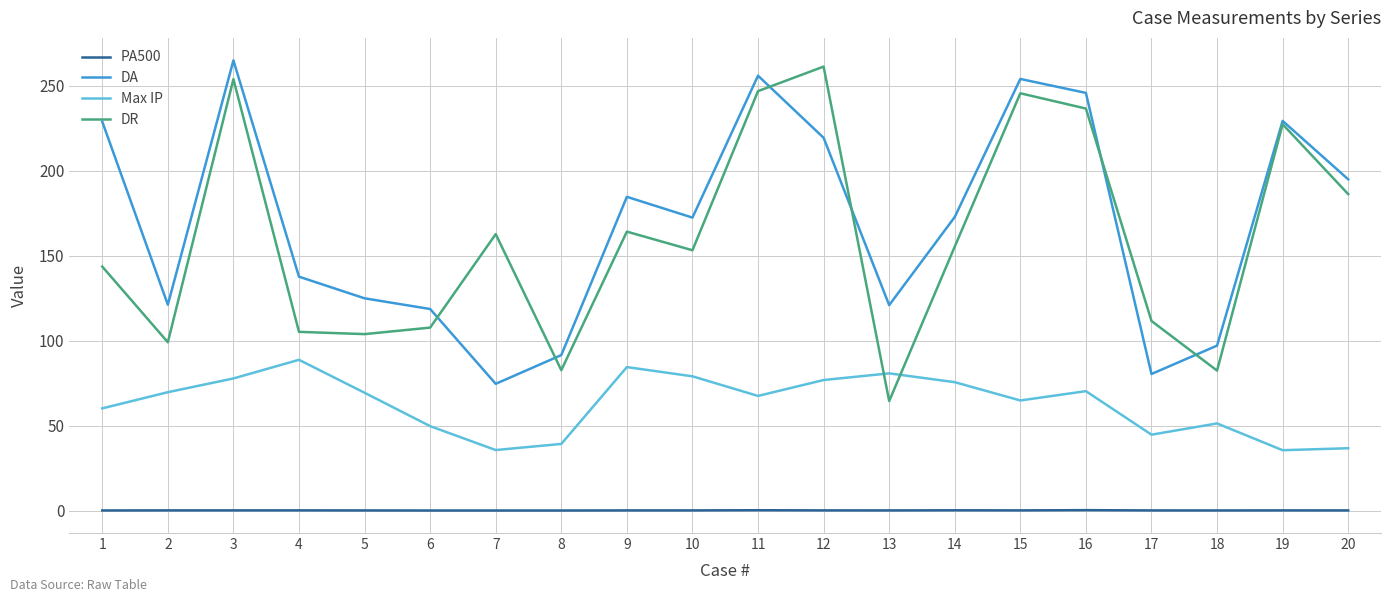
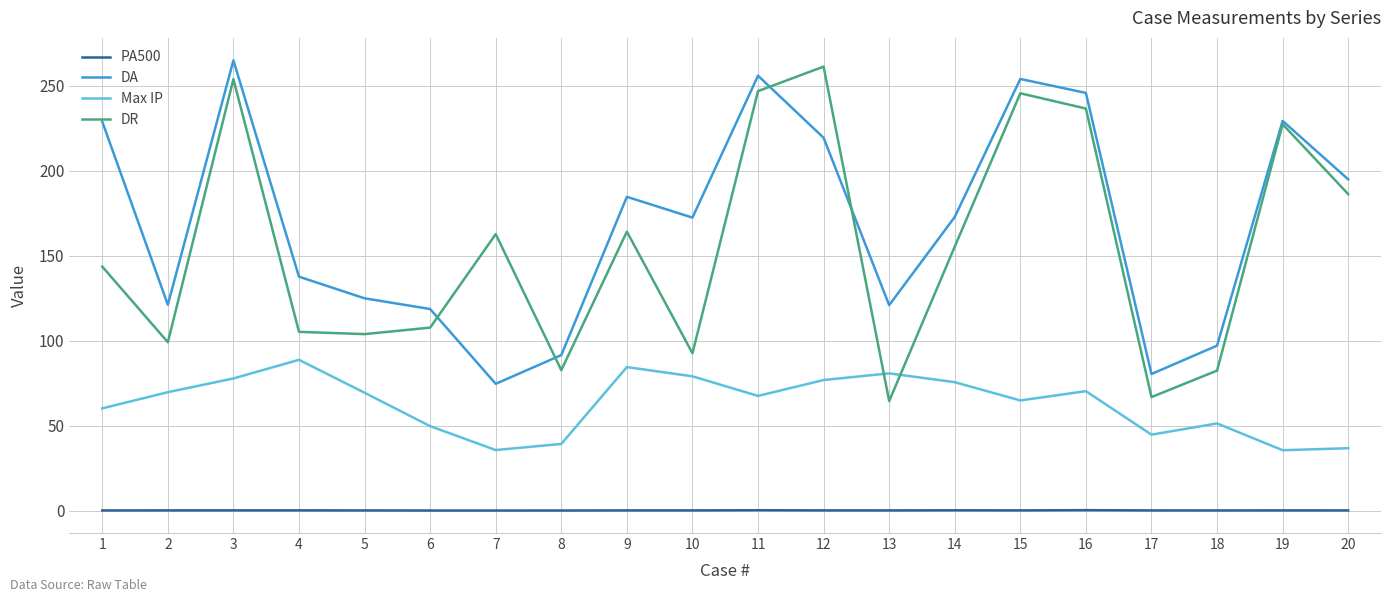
DR, 10: 153 -> 93
DR, 17: 112 -> 67
